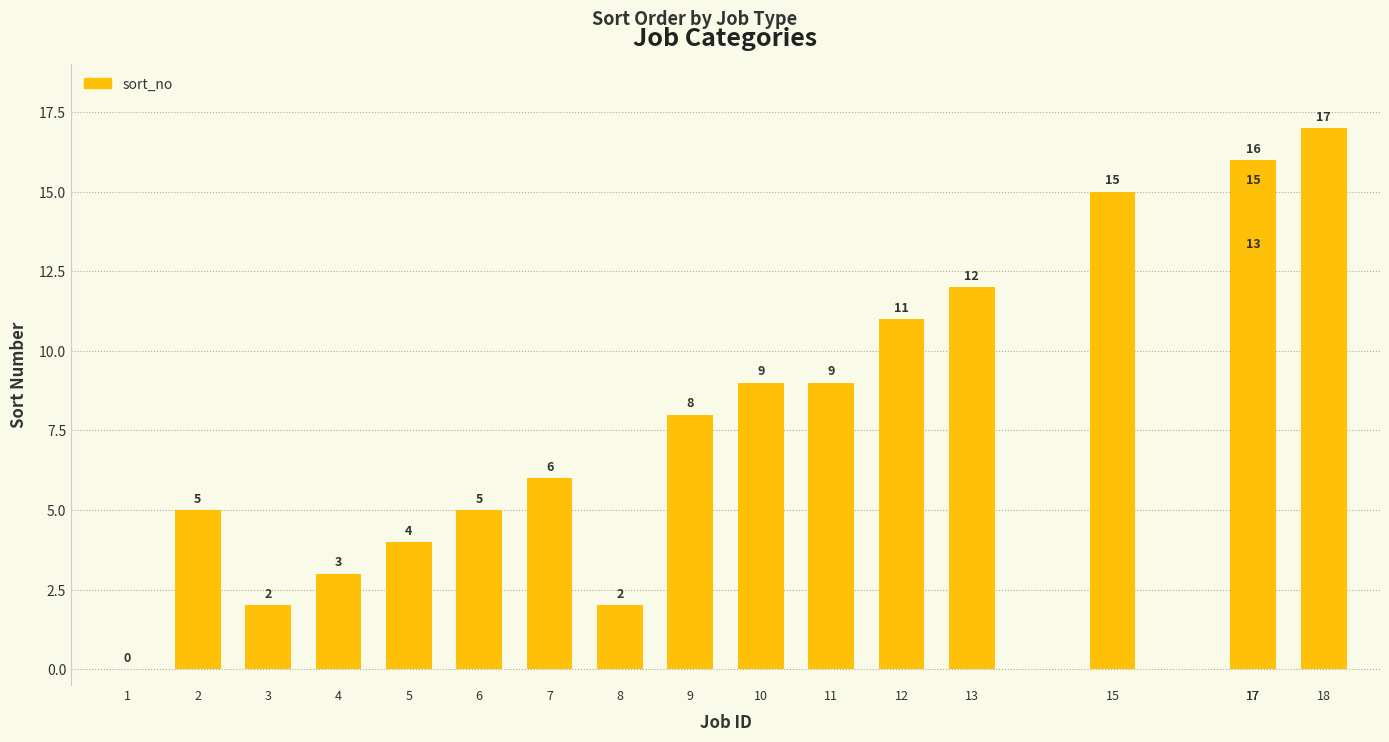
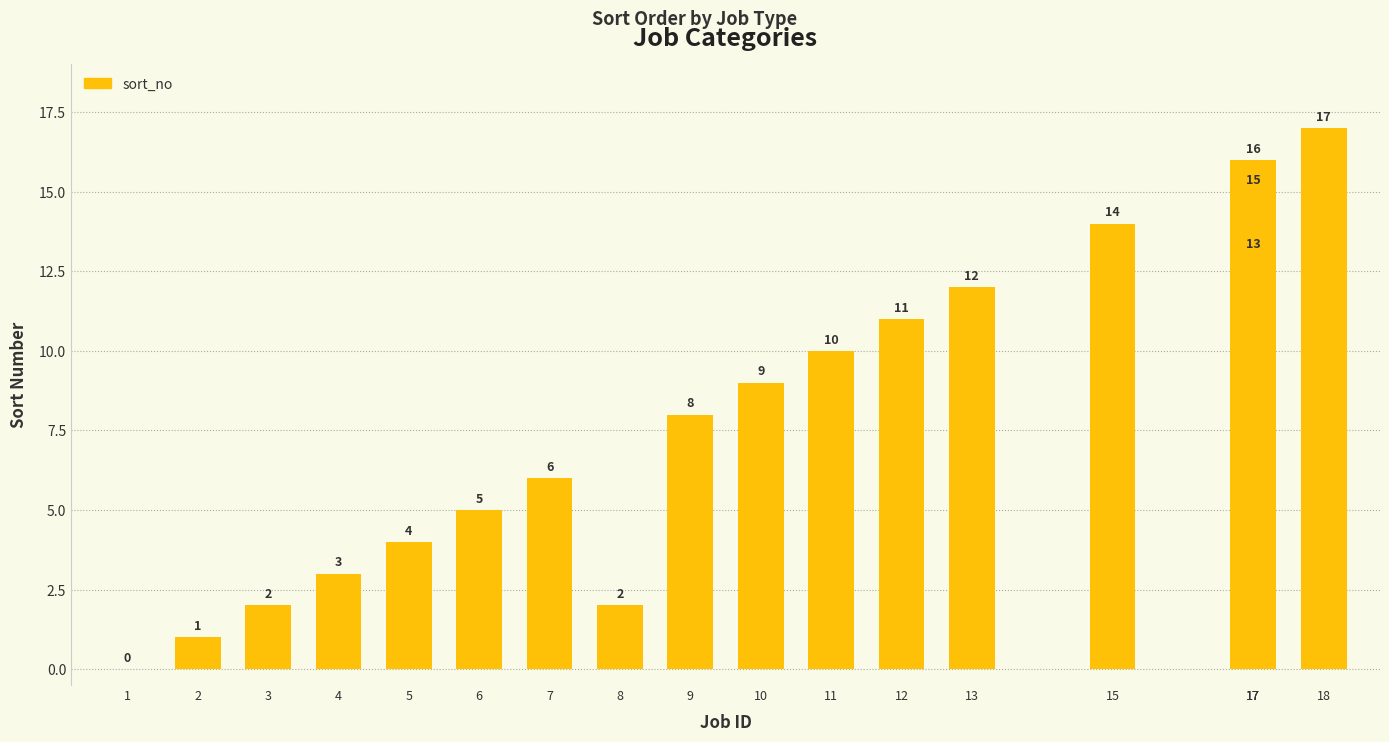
2: 5 -> 1
11: 9 -> 10
15: 15 -> 14
